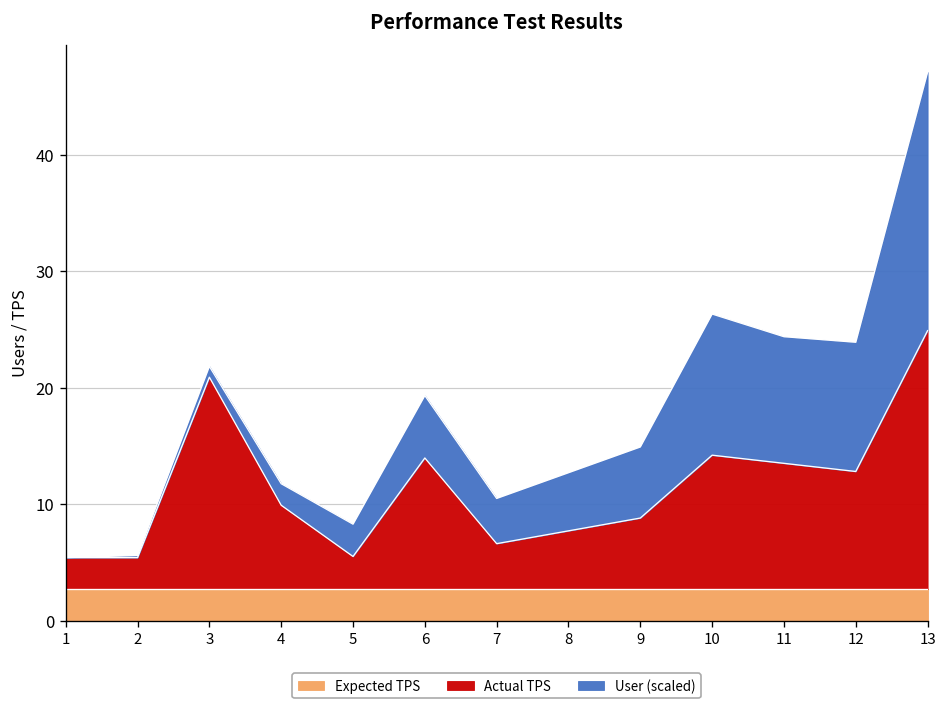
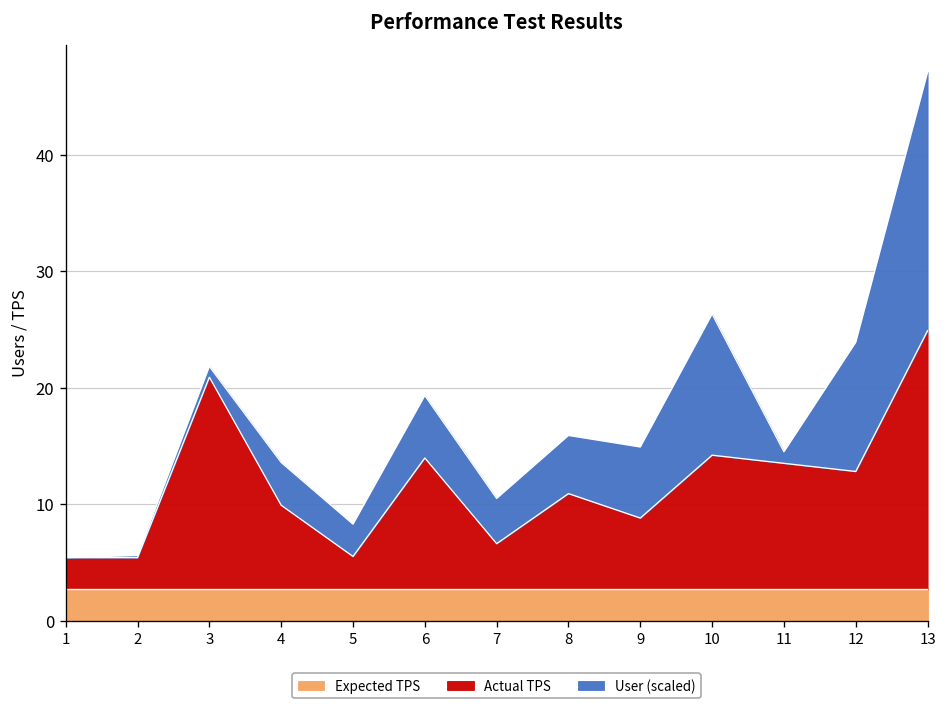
User (scaled), 4: 2 -> 4
Actual TPS, 8: 8 -> 11
User (scaled), 11: 11 -> 1
